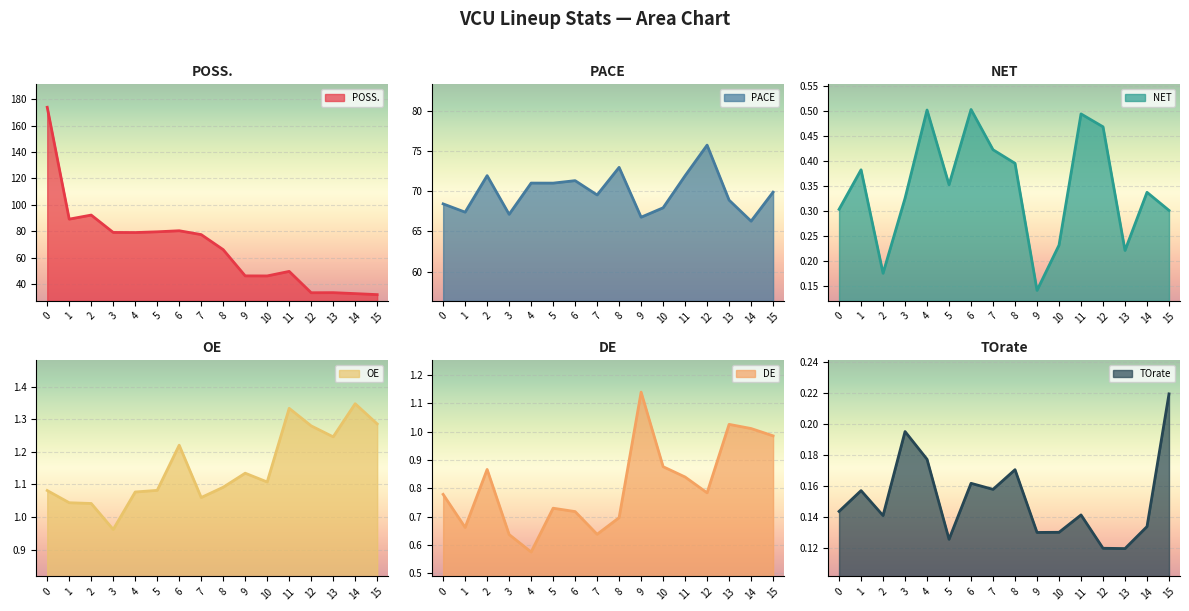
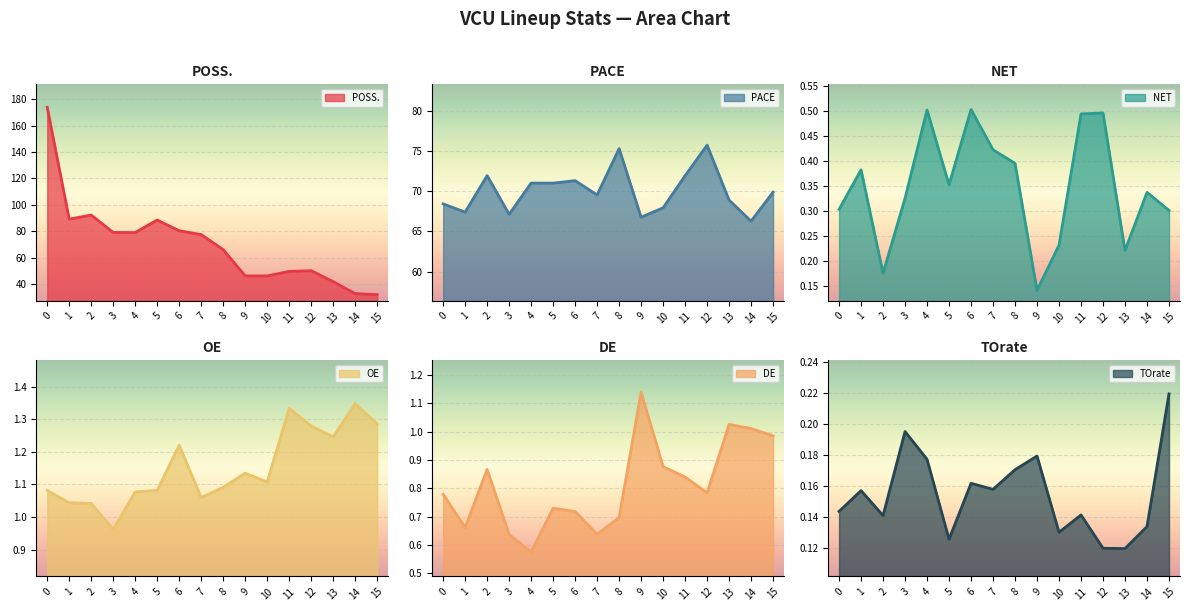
POSS., 5: 79 -> 88
POSS., 12: 33 -> 50
POSS., 13: 33 -> 42
PACE, 8: 73 -> 75
NET, 12: 0.47 -> 0.50
TOrate, 9: 0.130 -> 0.180
